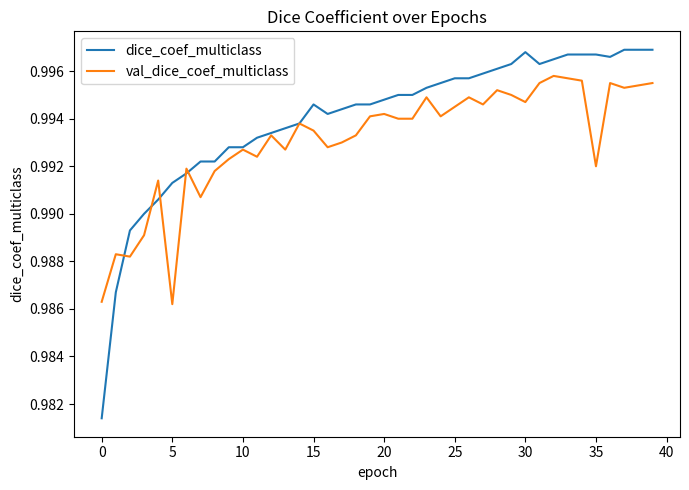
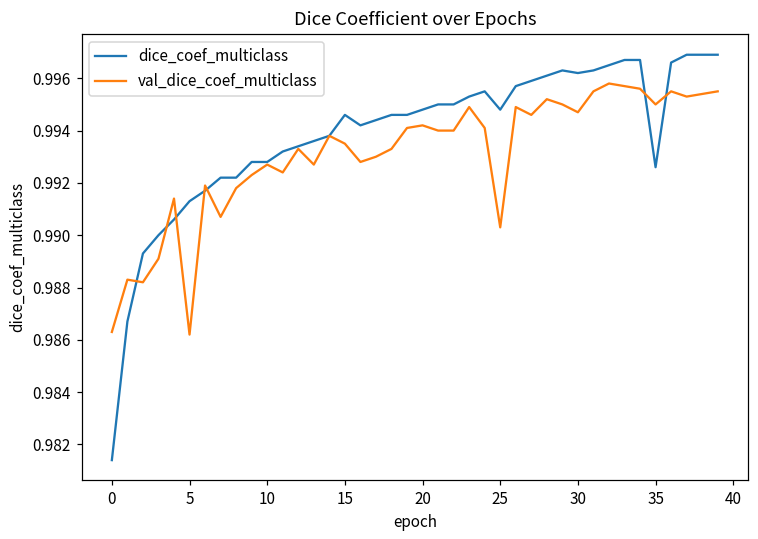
dice_coef_multiclass, 25: 0.9957 -> 0.9948
val_dice_coef_multiclass, 25: 0.9945 -> 0.9903
dice_coef_multiclass, 30: 0.9968 -> 0.9962
dice_coef_multiclass, 35: 0.9967 -> 0.9926
val_dice_coef_multiclass, 35: 0.992 -> 0.995
